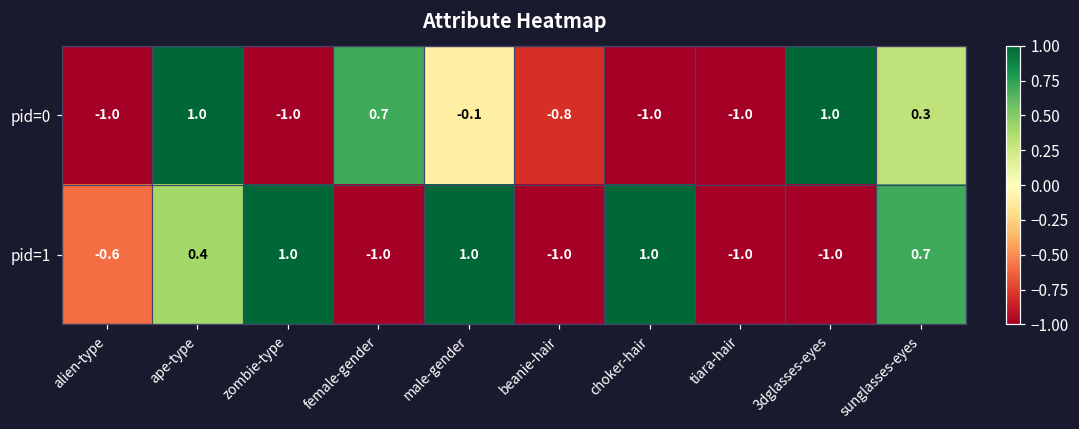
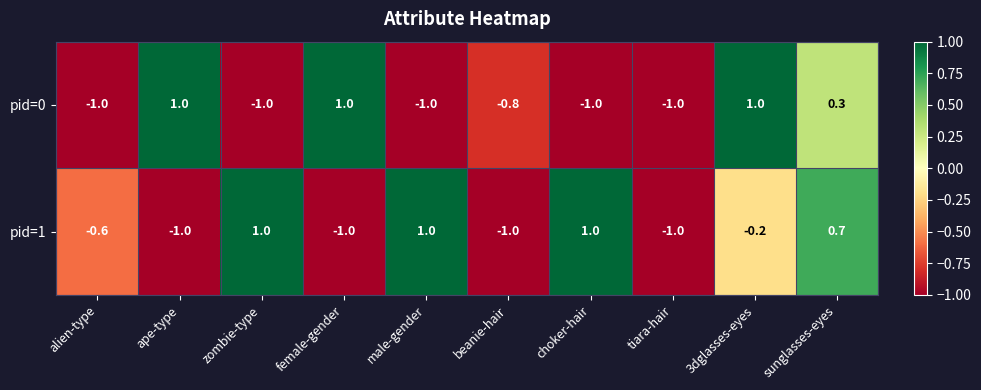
pid=0, female-gender: 0.7 -> 1.0
pid=0, male-gender: -0.1 -> -1.0
pid=1, ape-type: 0.4 -> -1.0
pid=1, 3dglasses-eyes: -1.0 -> -0.2
